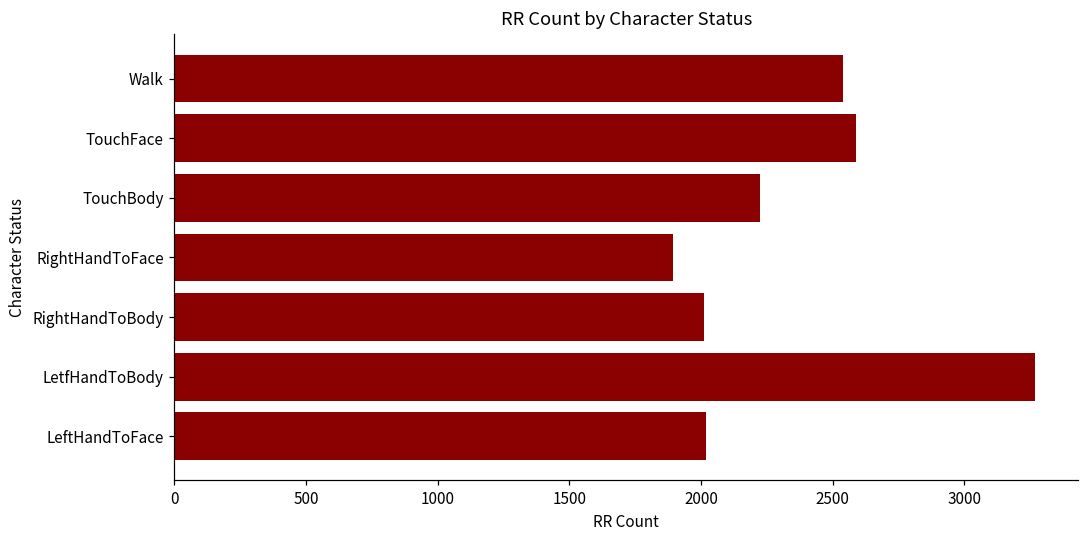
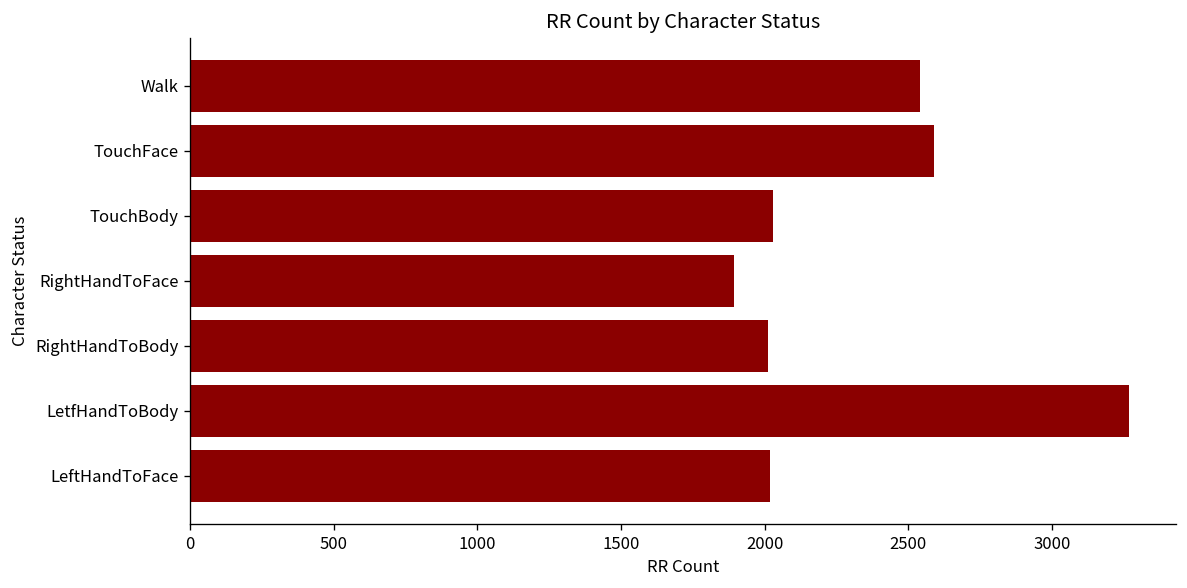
TouchBody: 2220 -> 2030
